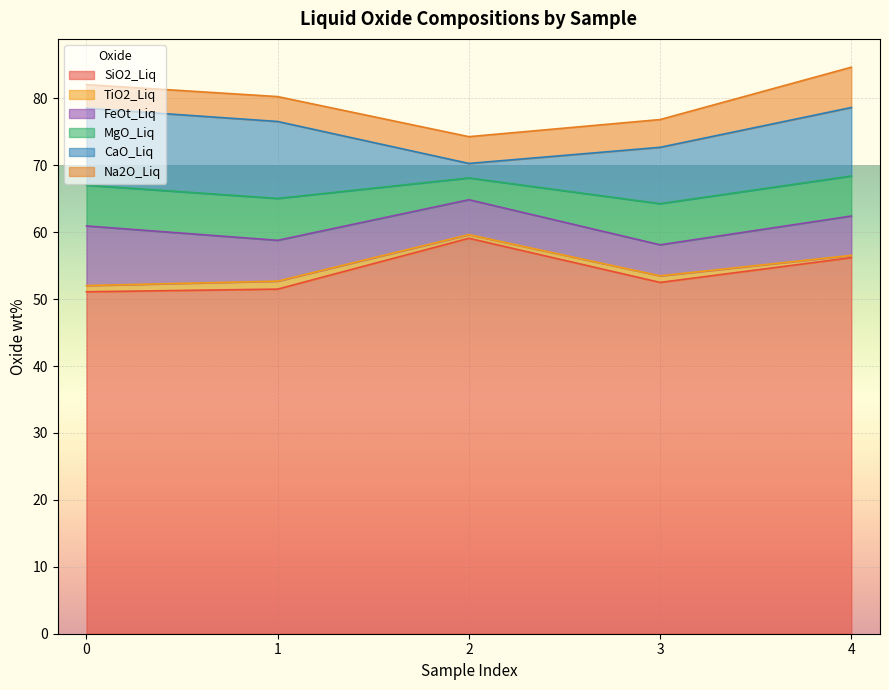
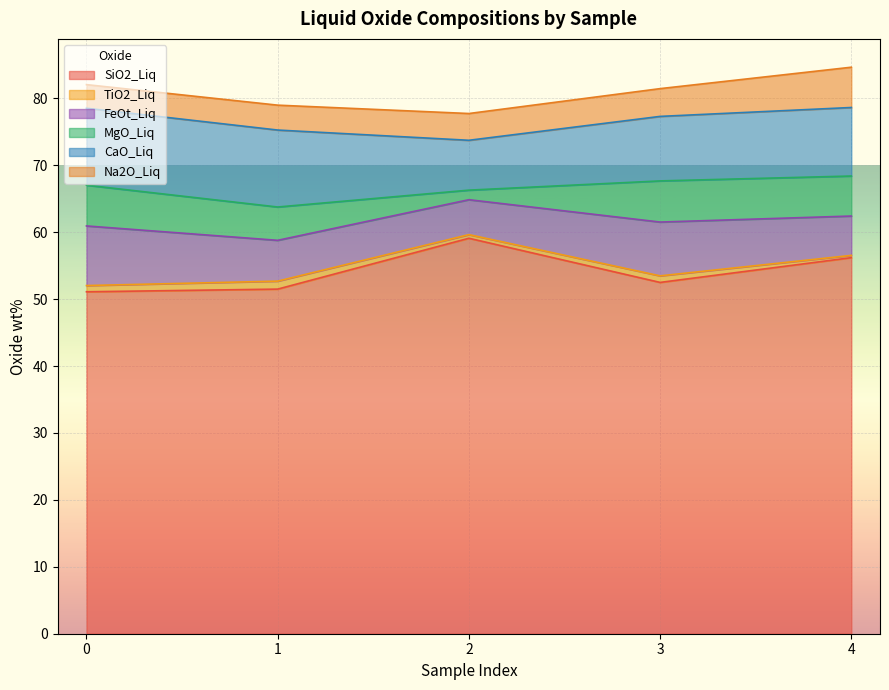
MgO_Liq, 1: 6 -> 5
MgO_Liq, 2: 3 -> 1
CaO_Liq, 2: 2 -> 7
FeOt_Liq, 3: 5 -> 8
CaO_Liq, 3: 8 -> 10
